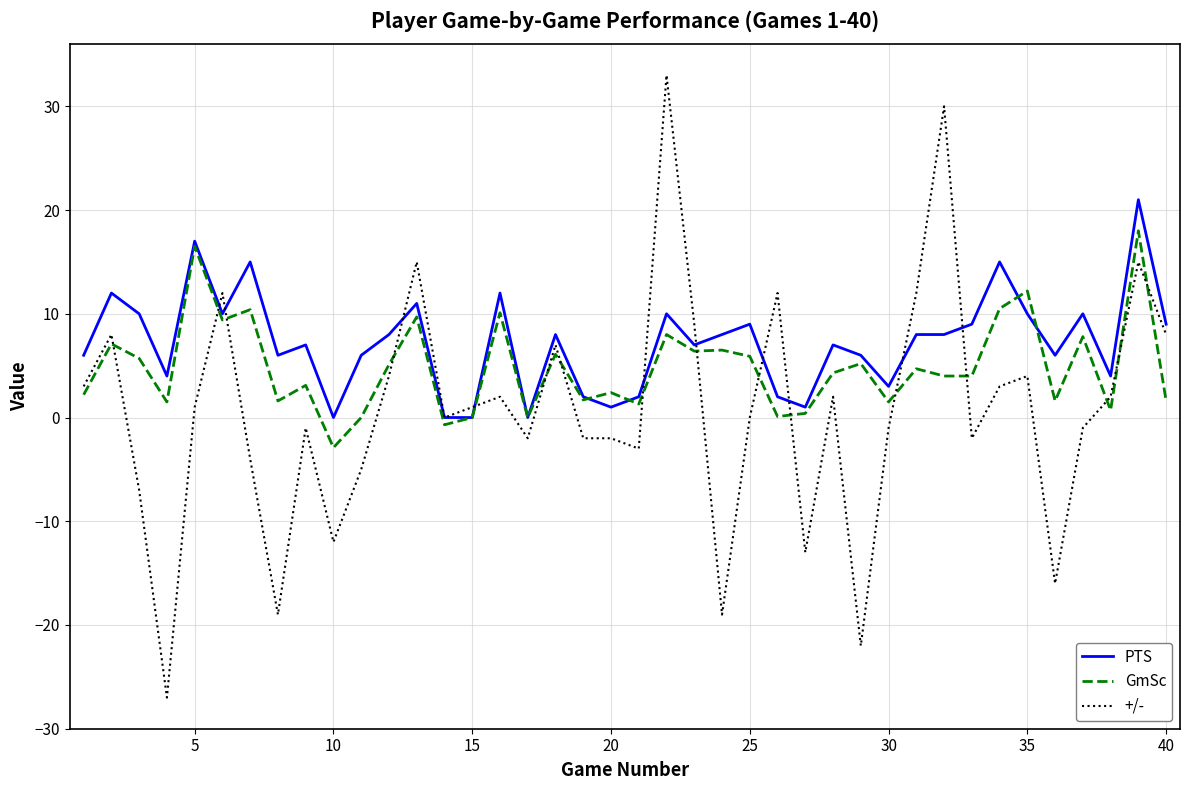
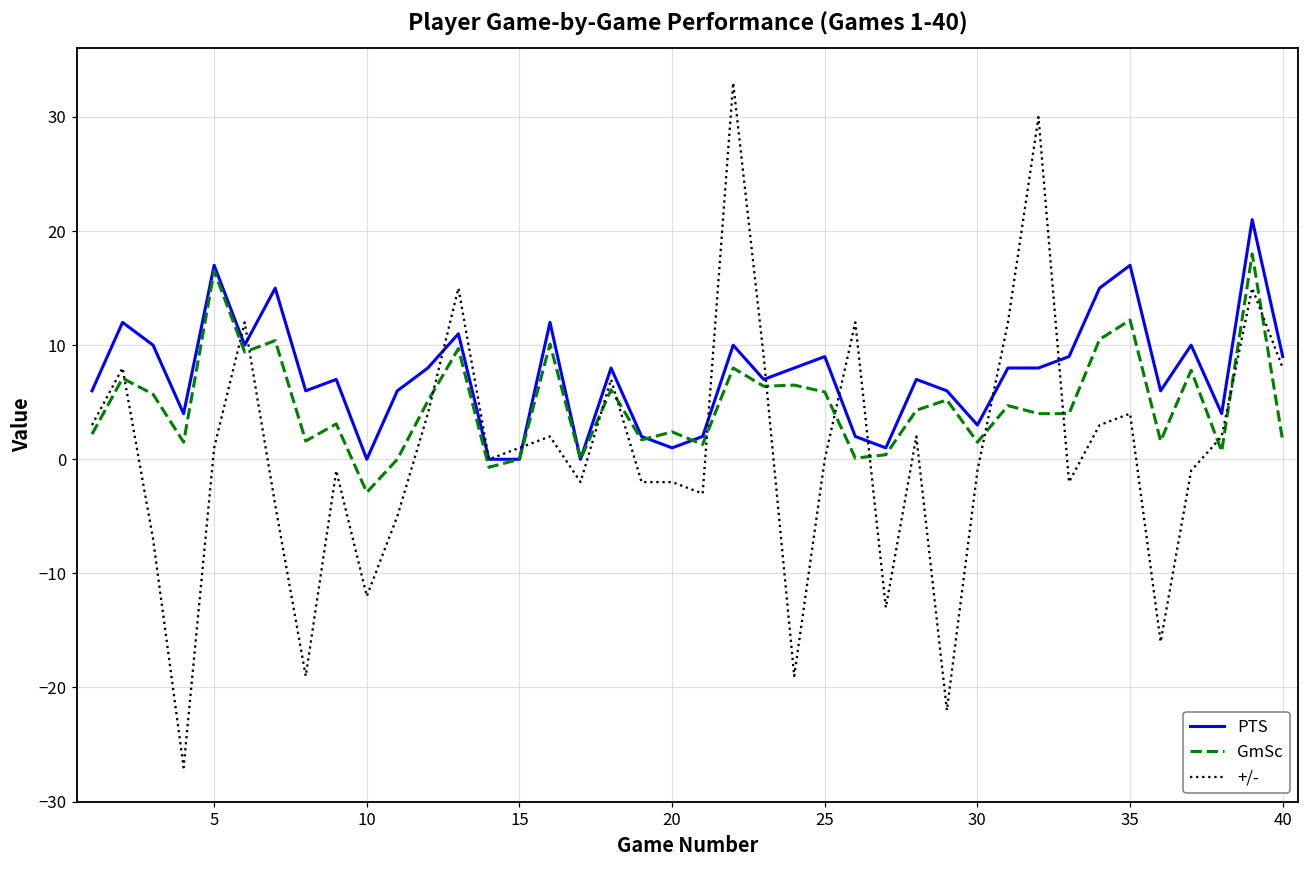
PTS, 35: 10 -> 17
